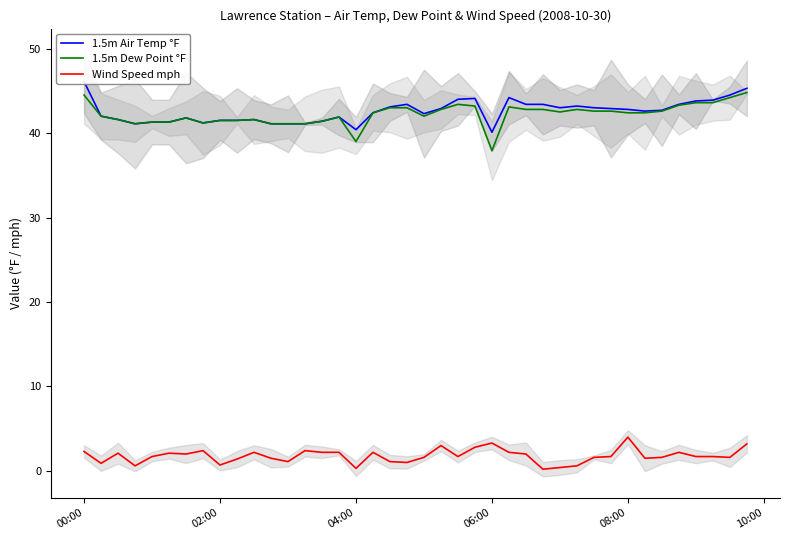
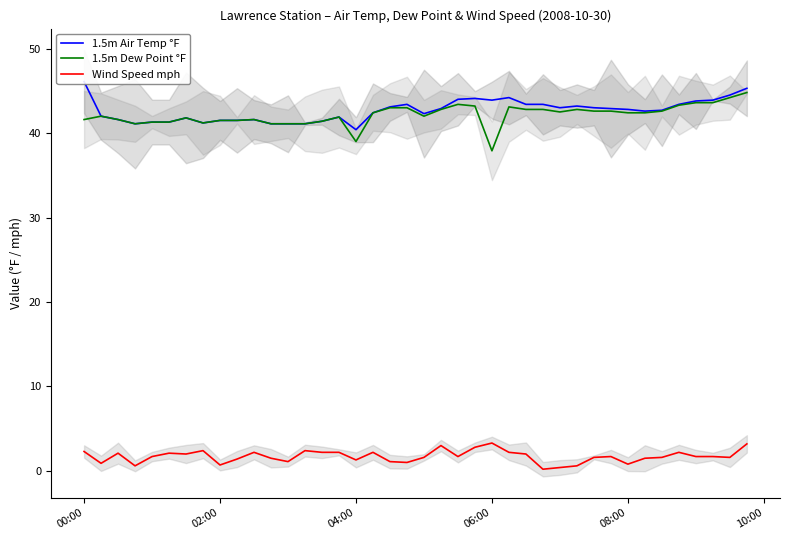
1.5m Dew Point °F, 00:00: 45 -> 42
Wind Speed mph, 04:00: 0 -> 1
1.5m Air Temp °F, 06:00: 40 -> 44
Wind Speed mph, 08:00: 4 -> 1
